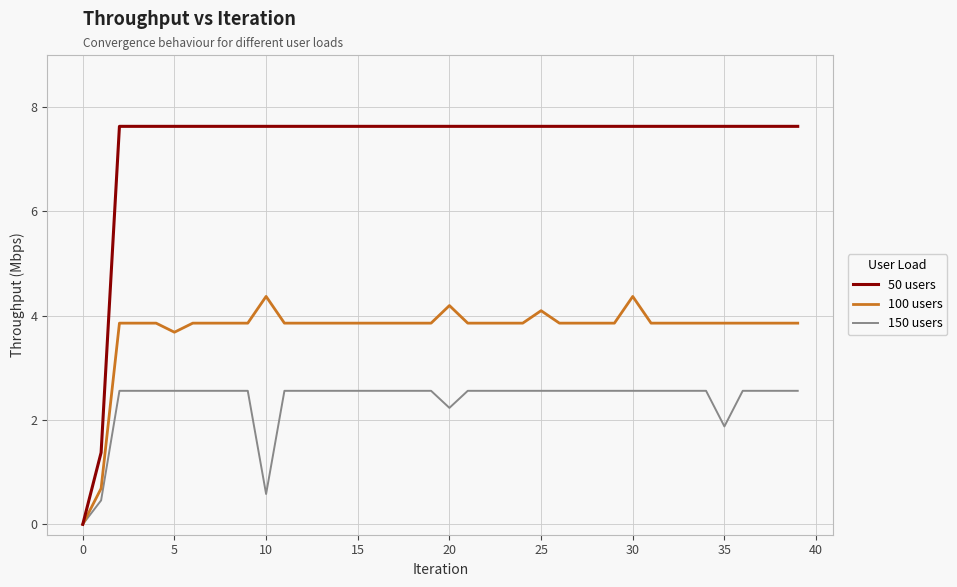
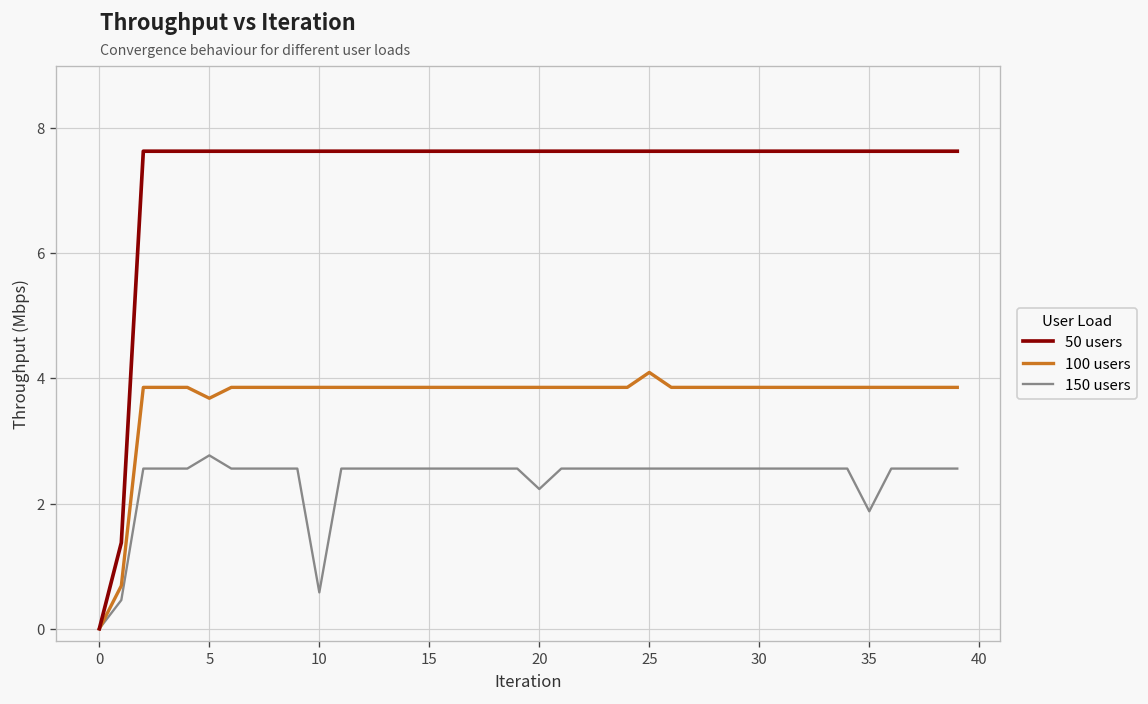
150 users, 5: 2.6 -> 2.8
100 users, 10: 4.4 -> 3.9
100 users, 20: 4.2 -> 3.9
100 users, 30: 4.4 -> 3.9
